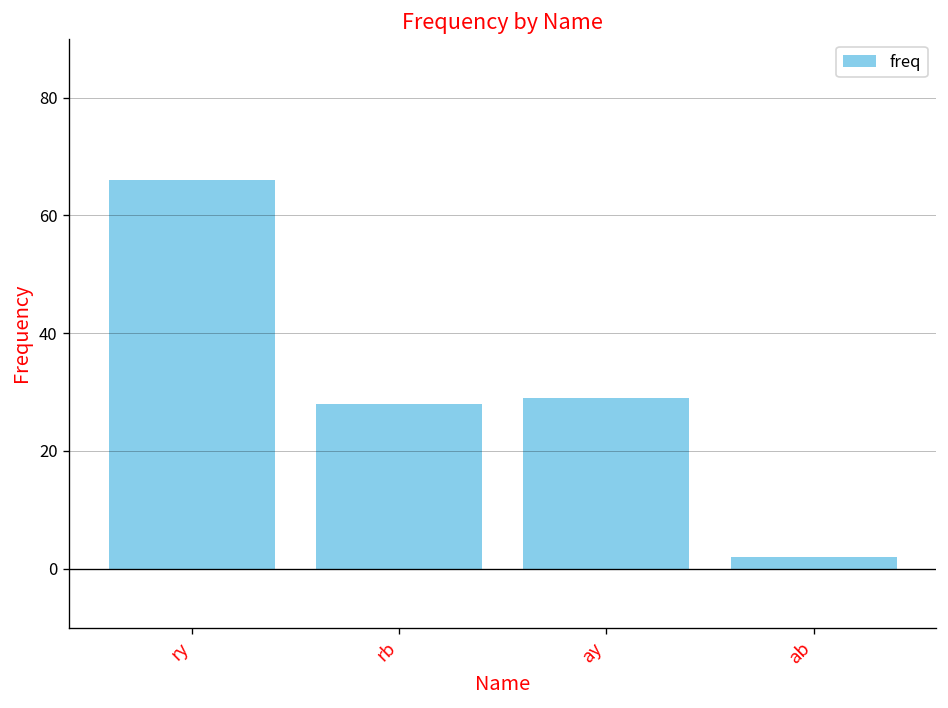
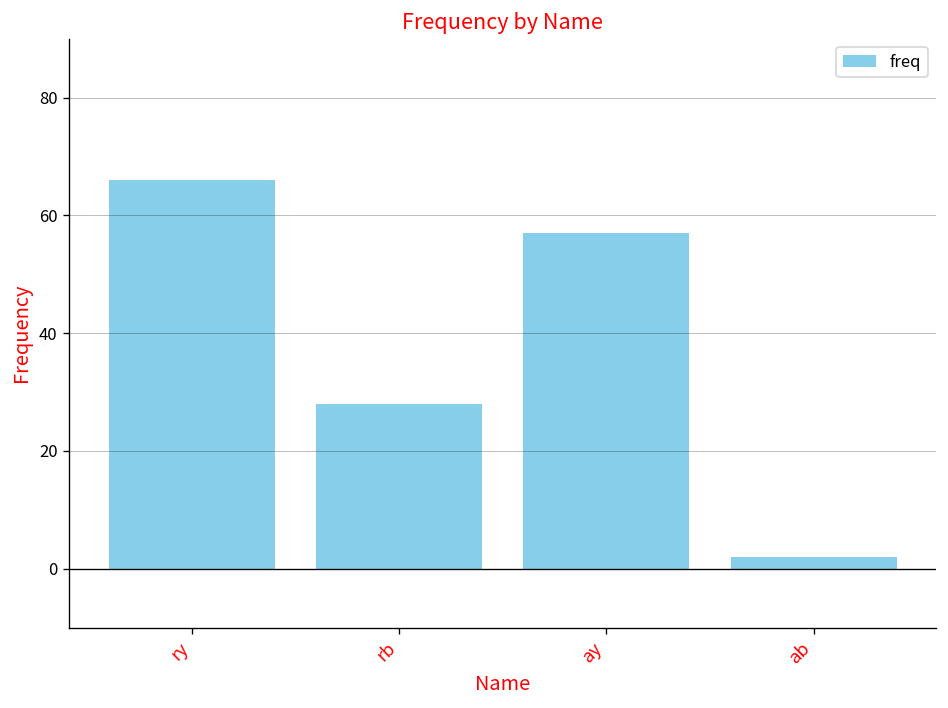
ay: 29 -> 57
